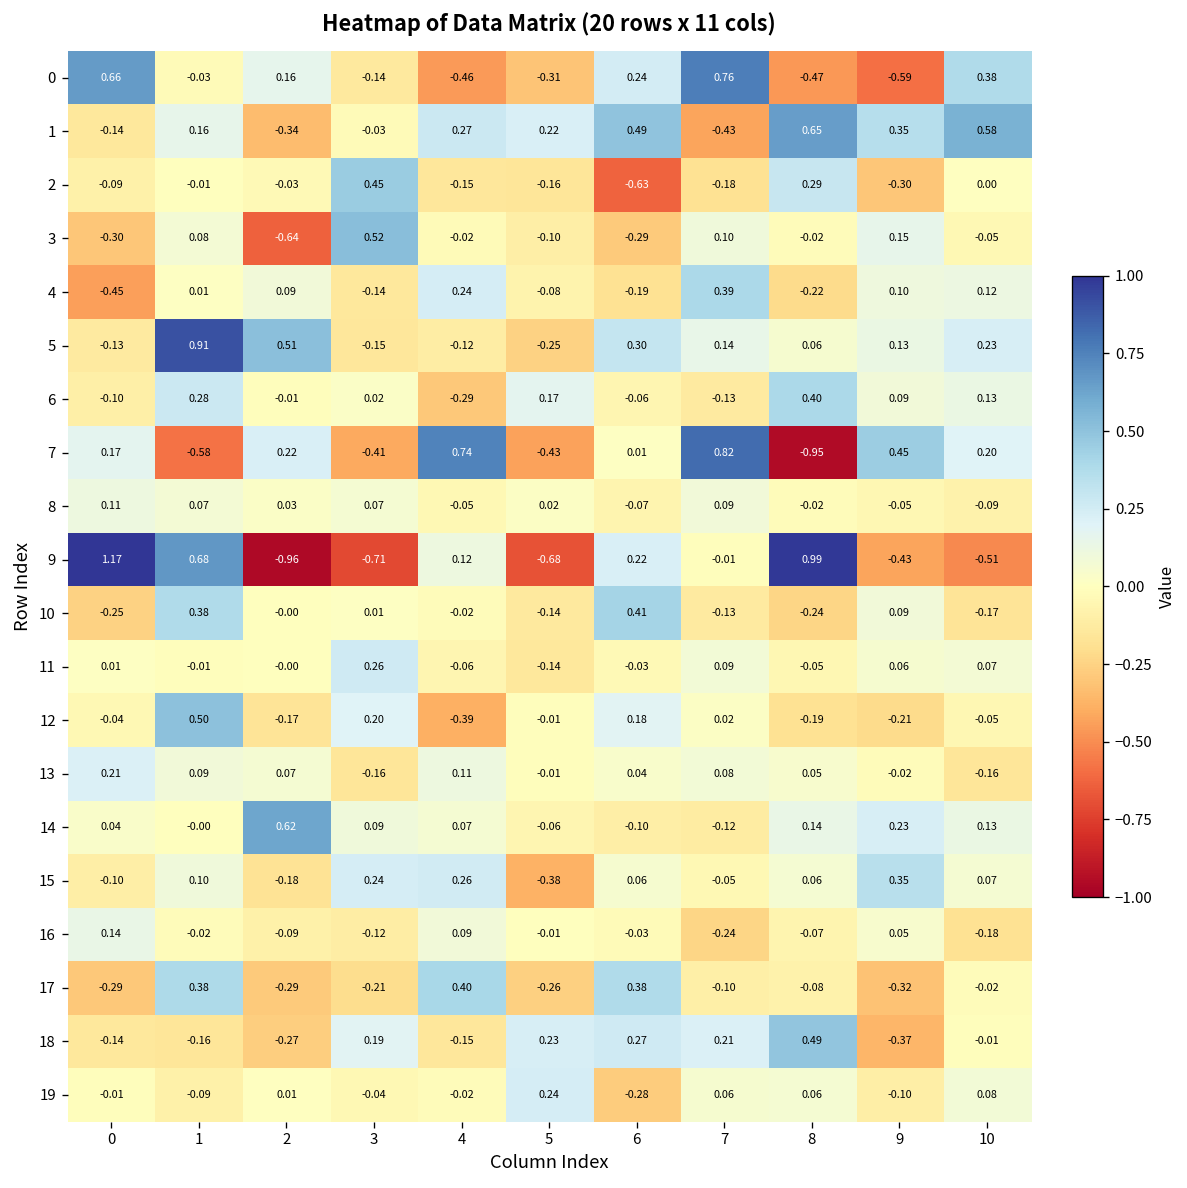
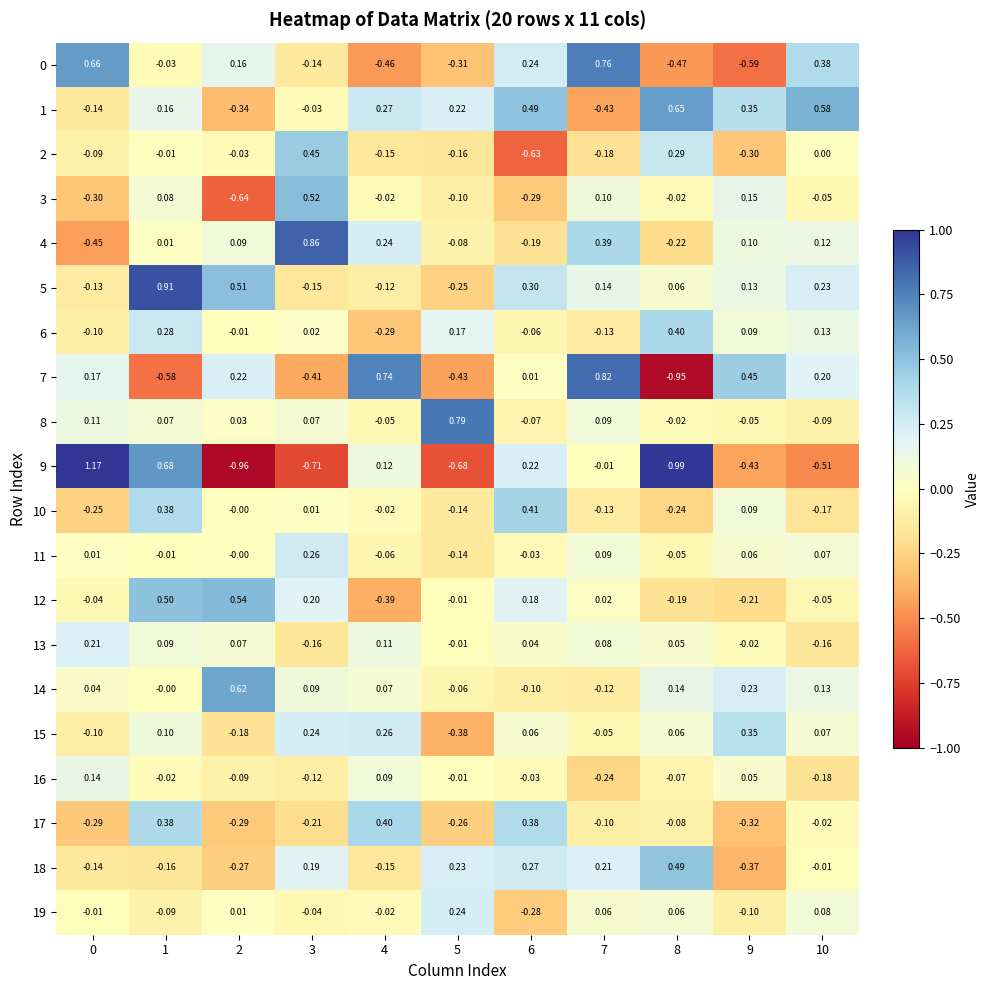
4, 3: -0.14 -> 0.86
8, 5: 0.02 -> 0.79
12, 2: -0.17 -> 0.54
